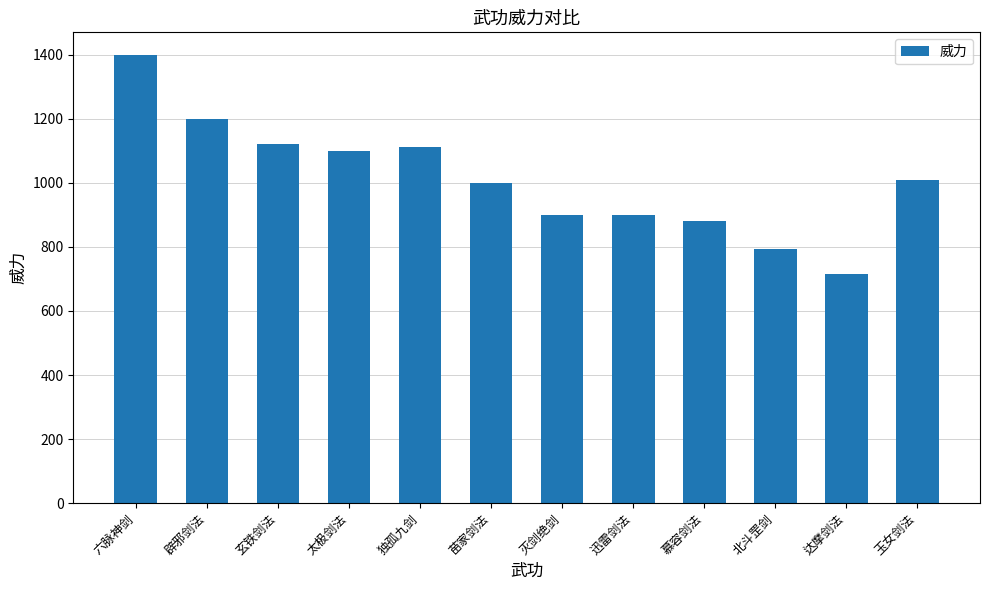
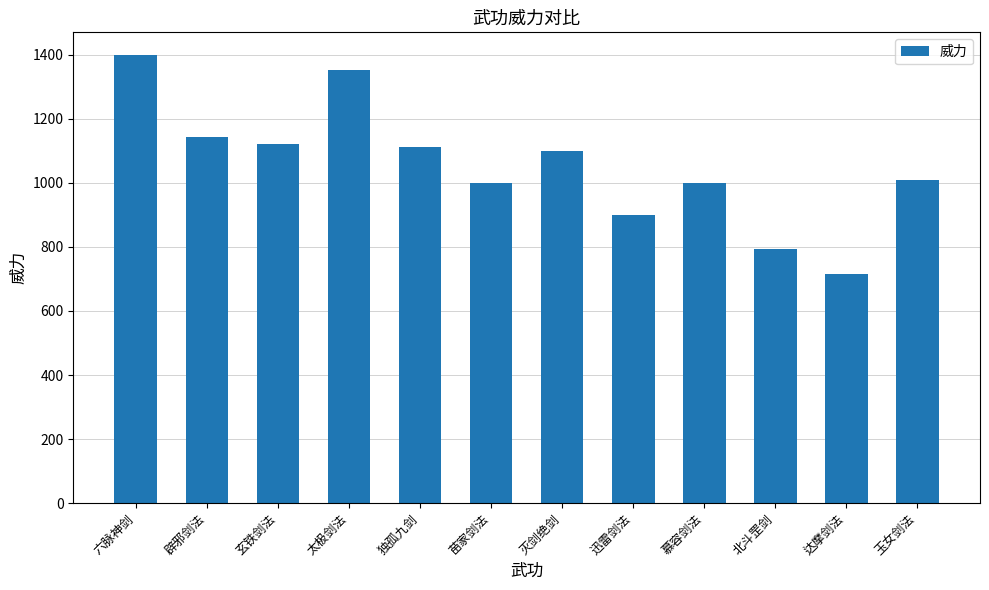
辟邪剑法: 1200 -> 1140
太极剑法: 1100 -> 1350
灭剑绝剑: 900 -> 1100
慕容剑法: 880 -> 1000
